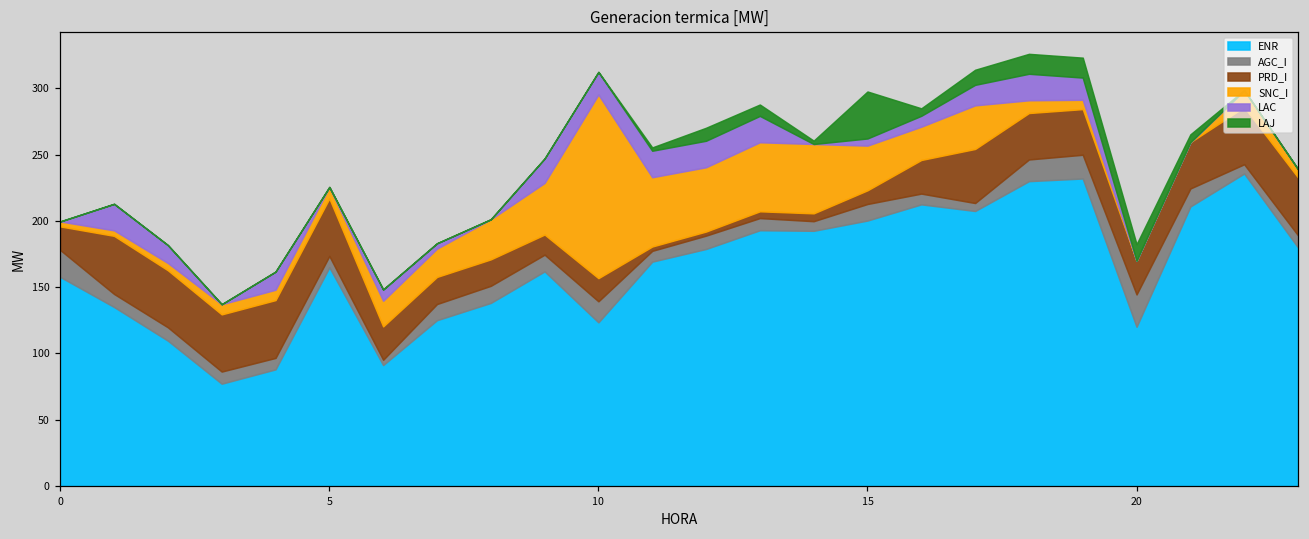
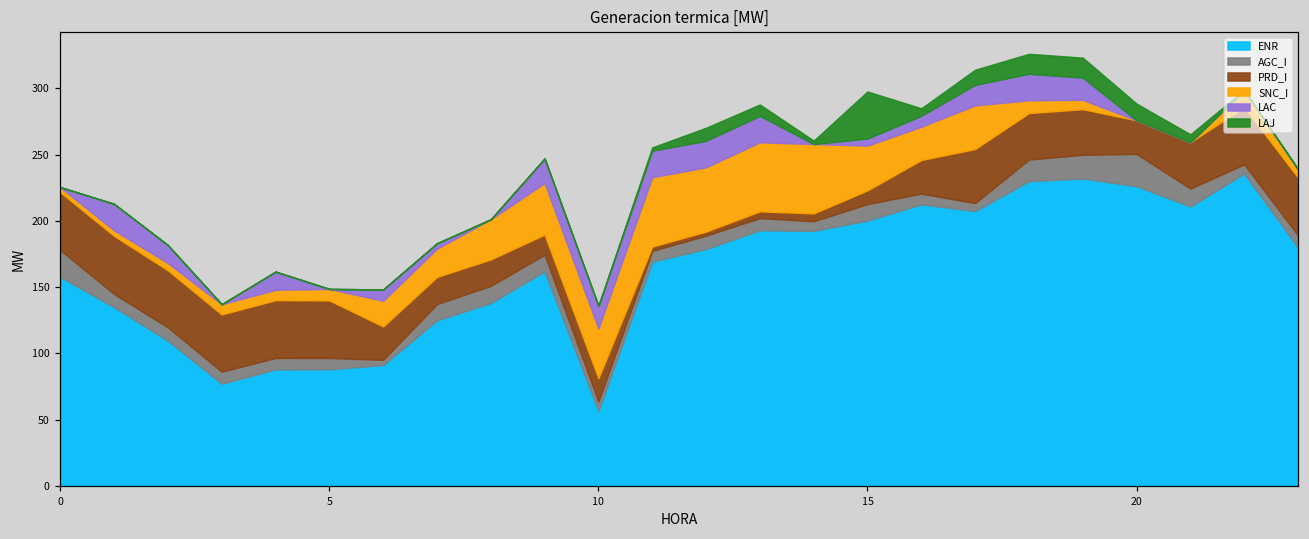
PRD_I, 0: 18 -> 44
ENR, 5: 165 -> 88
ENR, 10: 123 -> 57
AGC_I, 10: 16 -> 7
SNC_I, 10: 139 -> 38
ENR, 20: 120 -> 226
